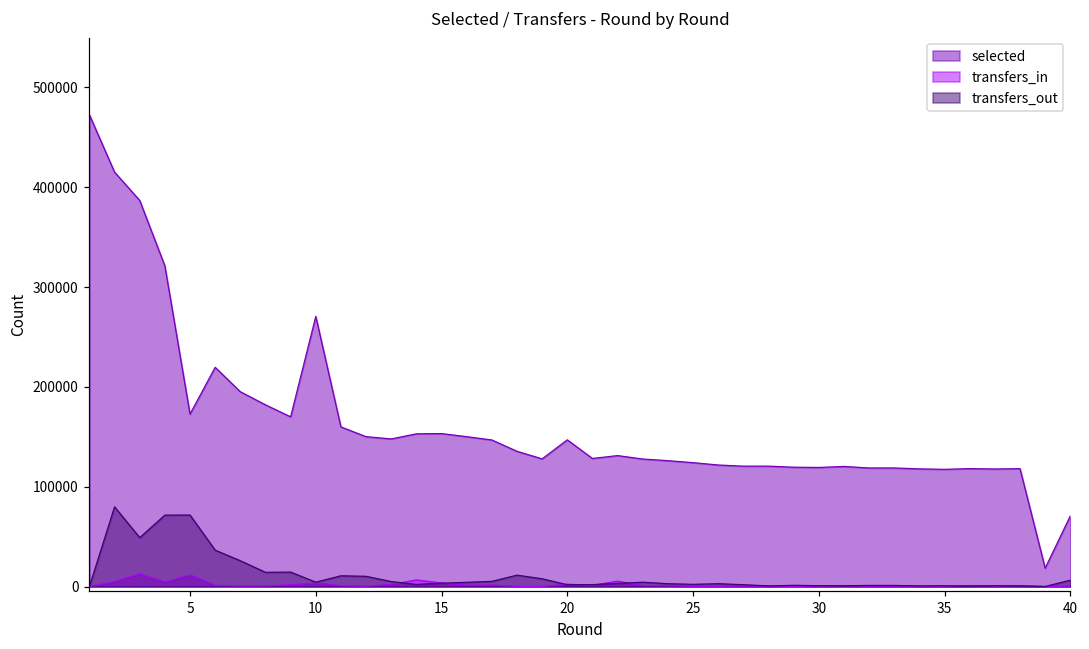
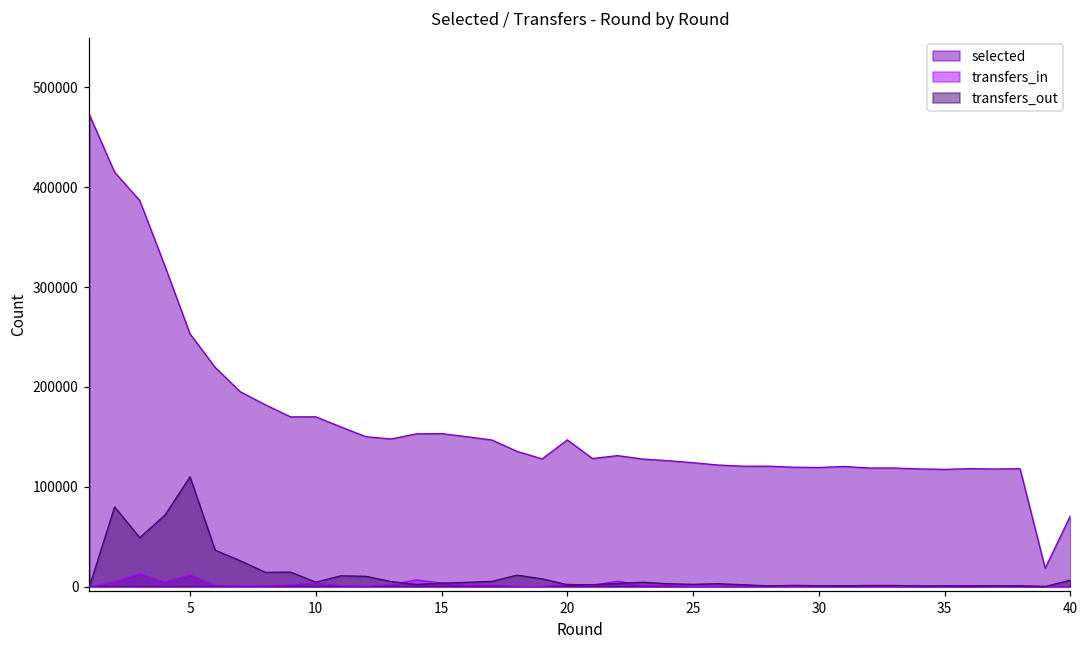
selected, 5: 170000 -> 250000
transfers_out, 5: 70000 -> 110000
selected, 10: 270000 -> 170000
